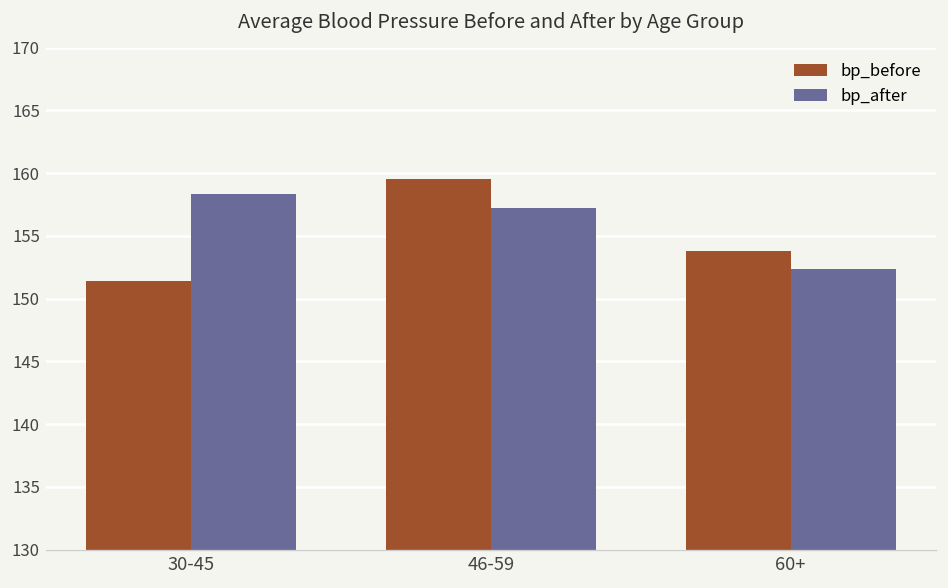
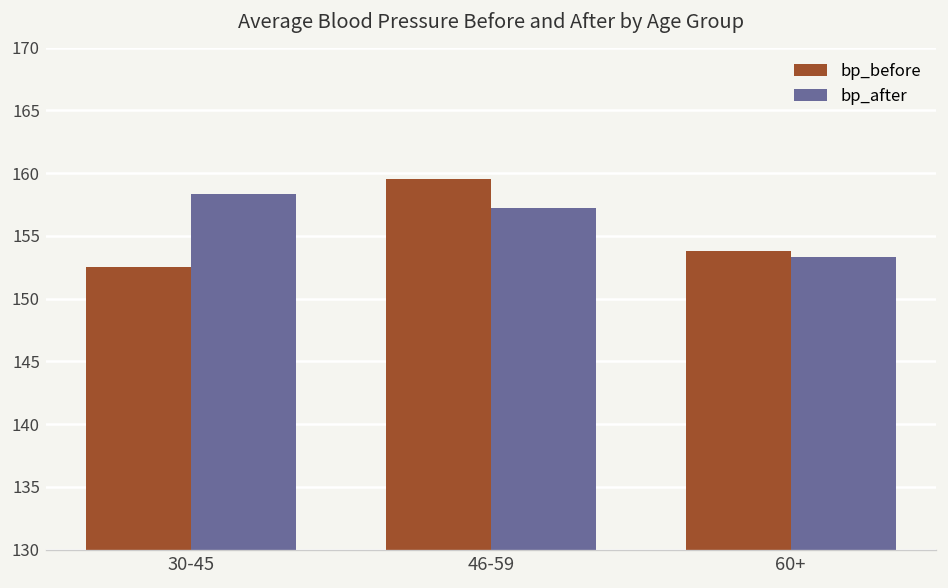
bp_before, 30-45: 151.4 -> 152.6
bp_after, 60+: 152.4 -> 153.3
